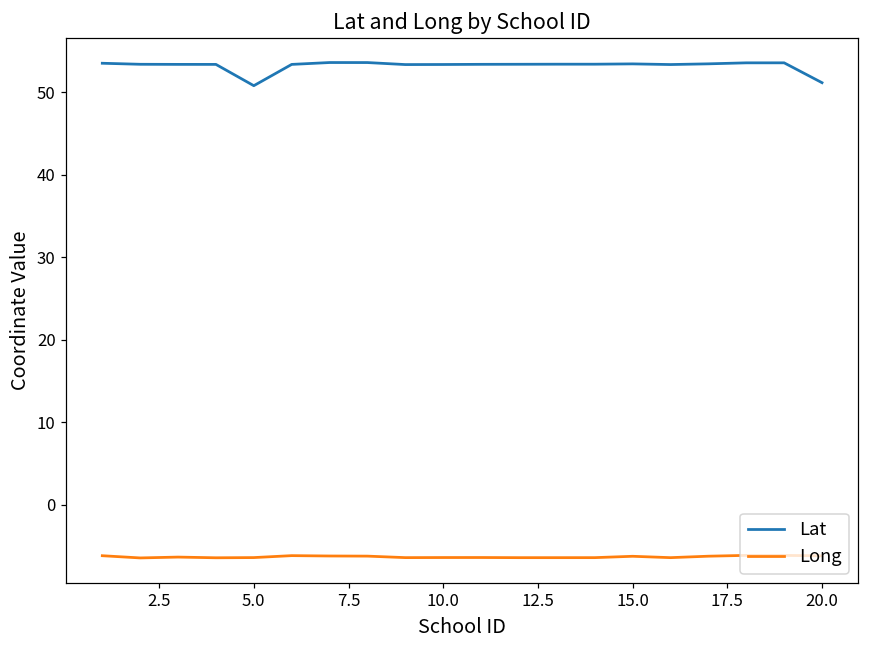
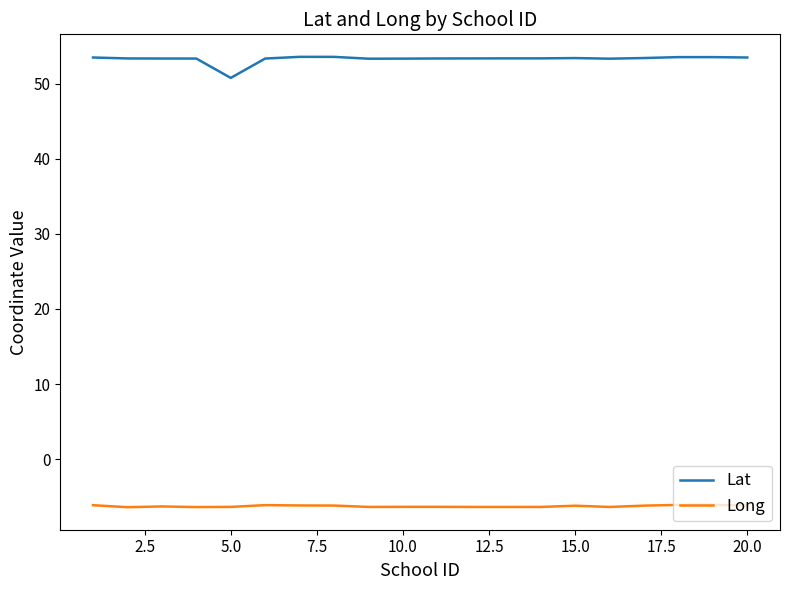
Lat, 20.0: 51 -> 54
